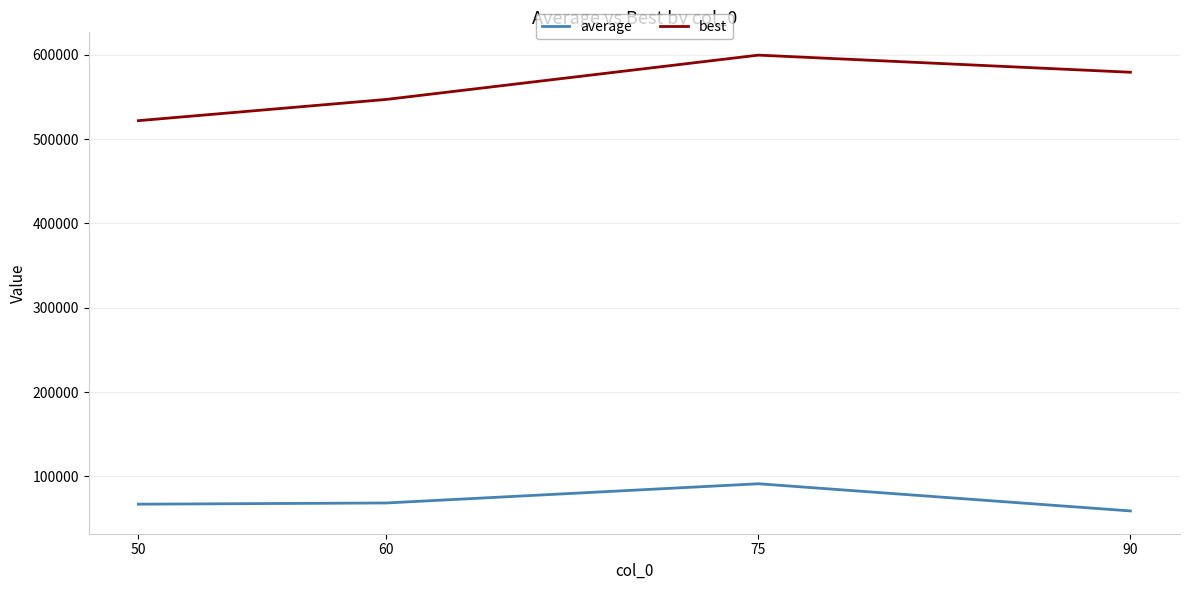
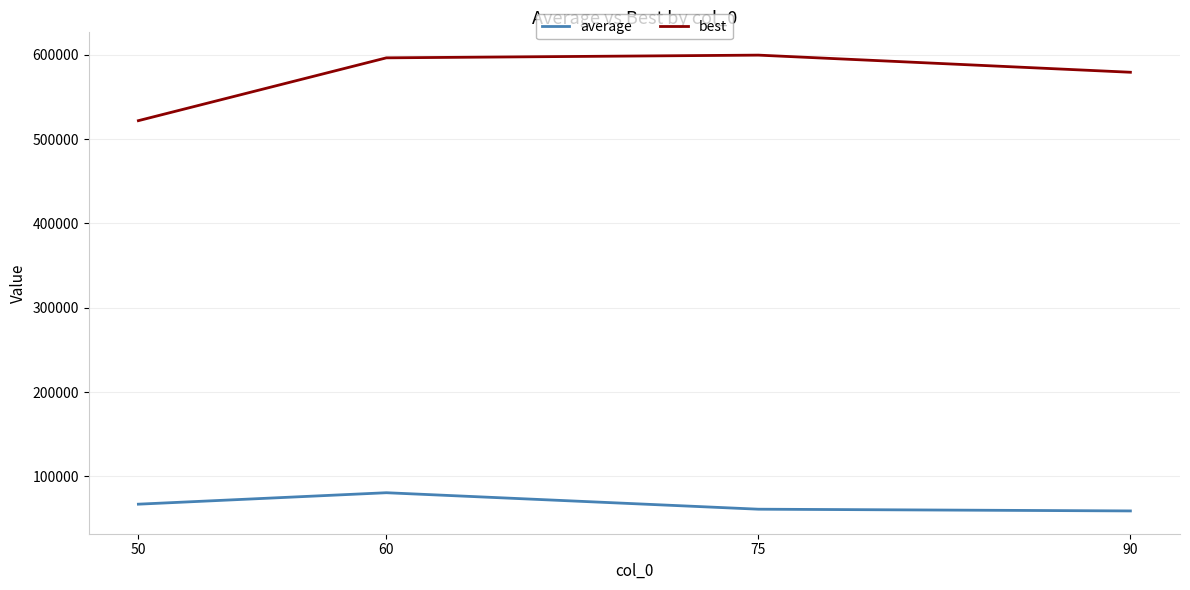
average, 60: 70000 -> 80000
best, 60: 550000 -> 600000
average, 75: 90000 -> 60000
